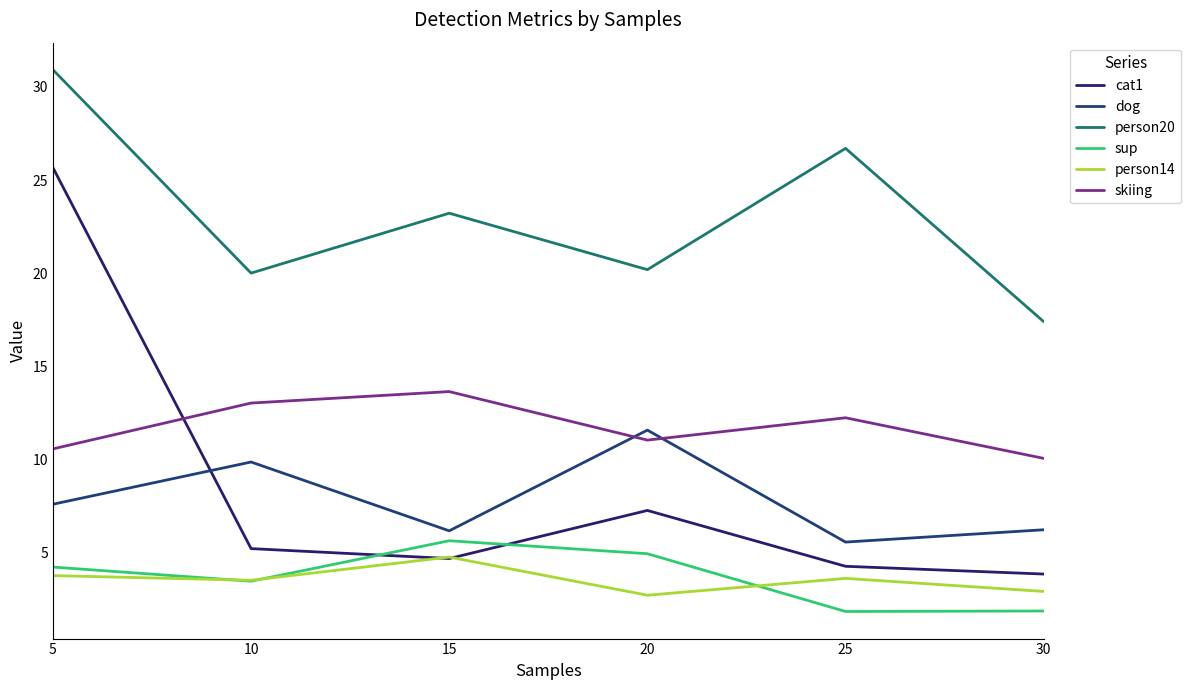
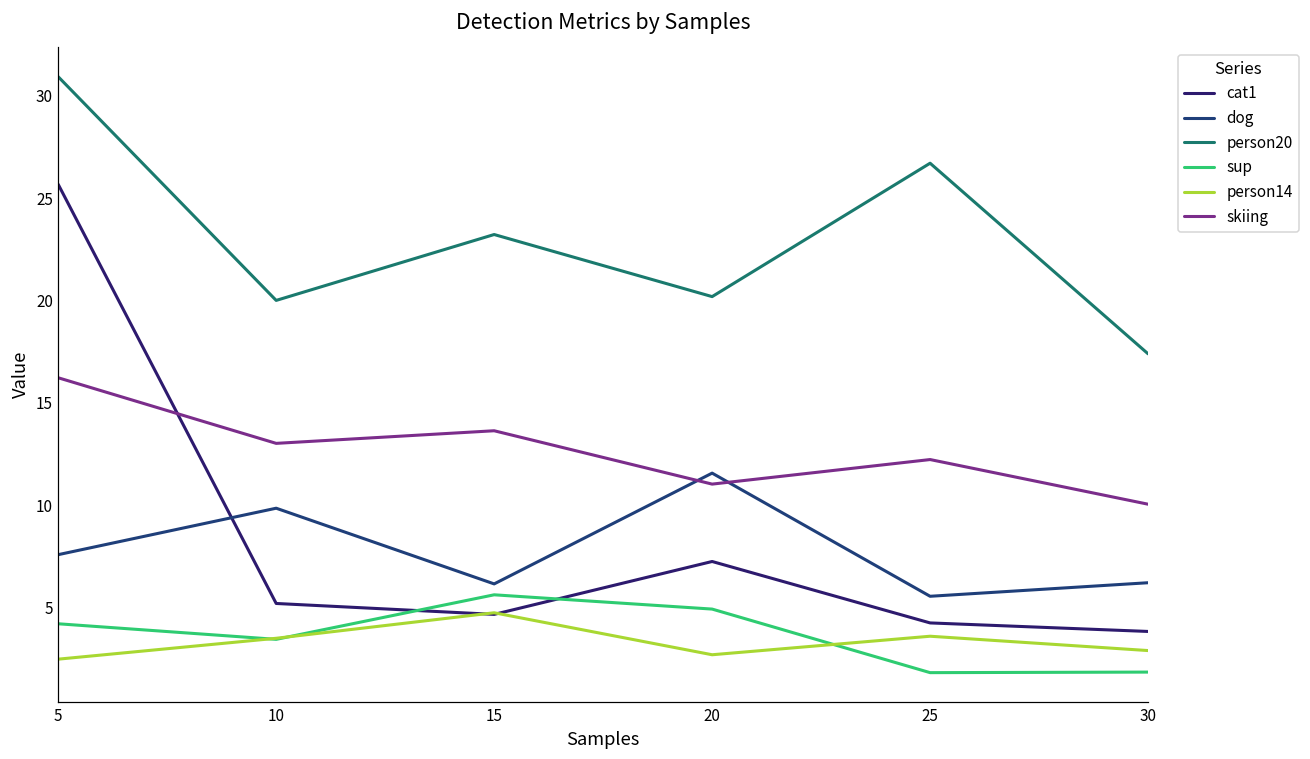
person14, 5: 3.8 -> 2.5
skiing, 5: 10.6 -> 16.2
